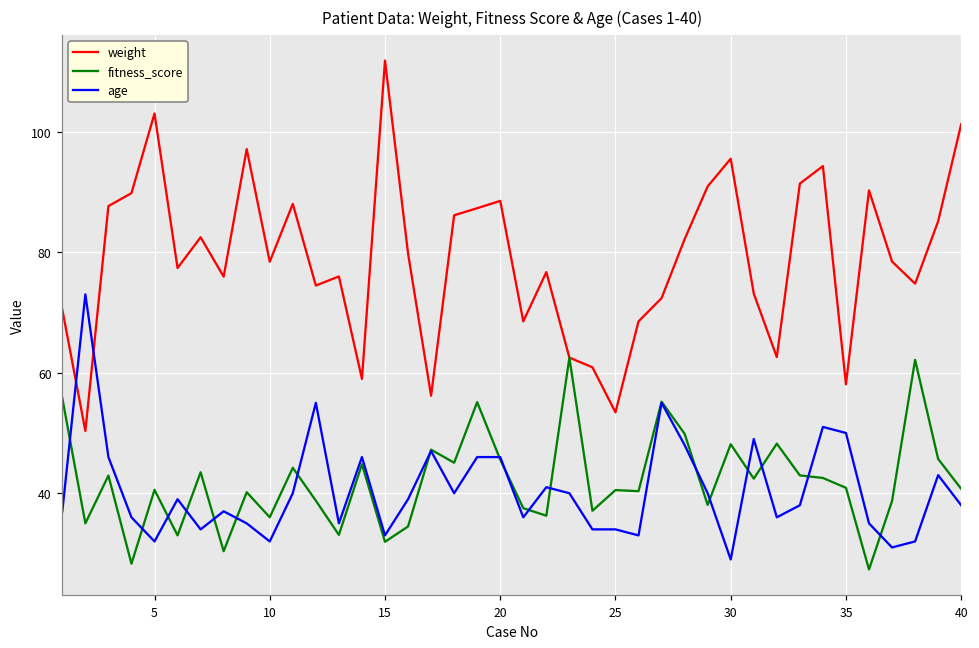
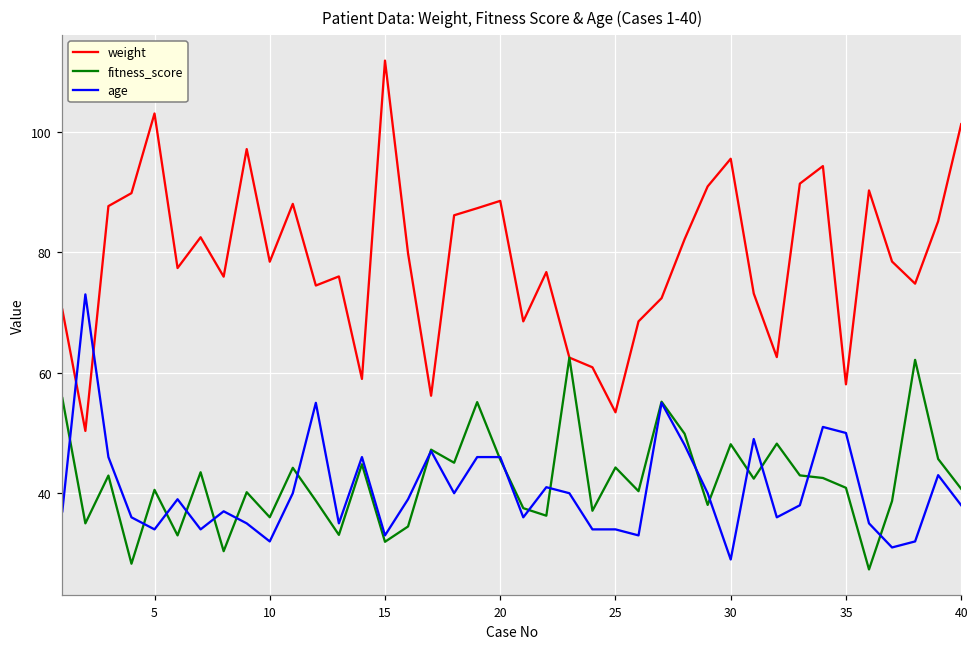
age, 5: 32 -> 34
fitness_score, 25: 41 -> 44
